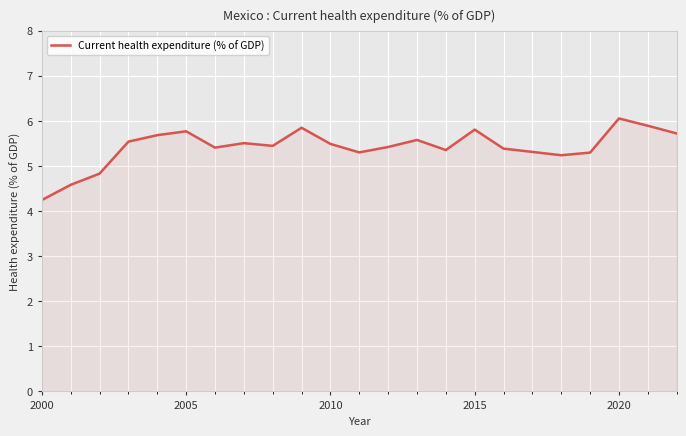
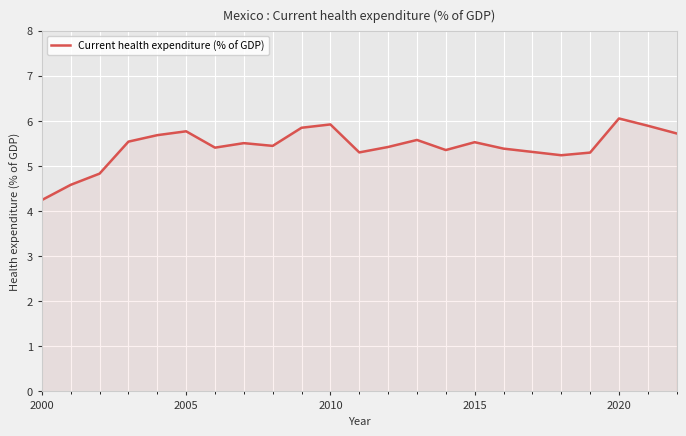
2010: 5.5 -> 5.9
2015: 5.8 -> 5.5
